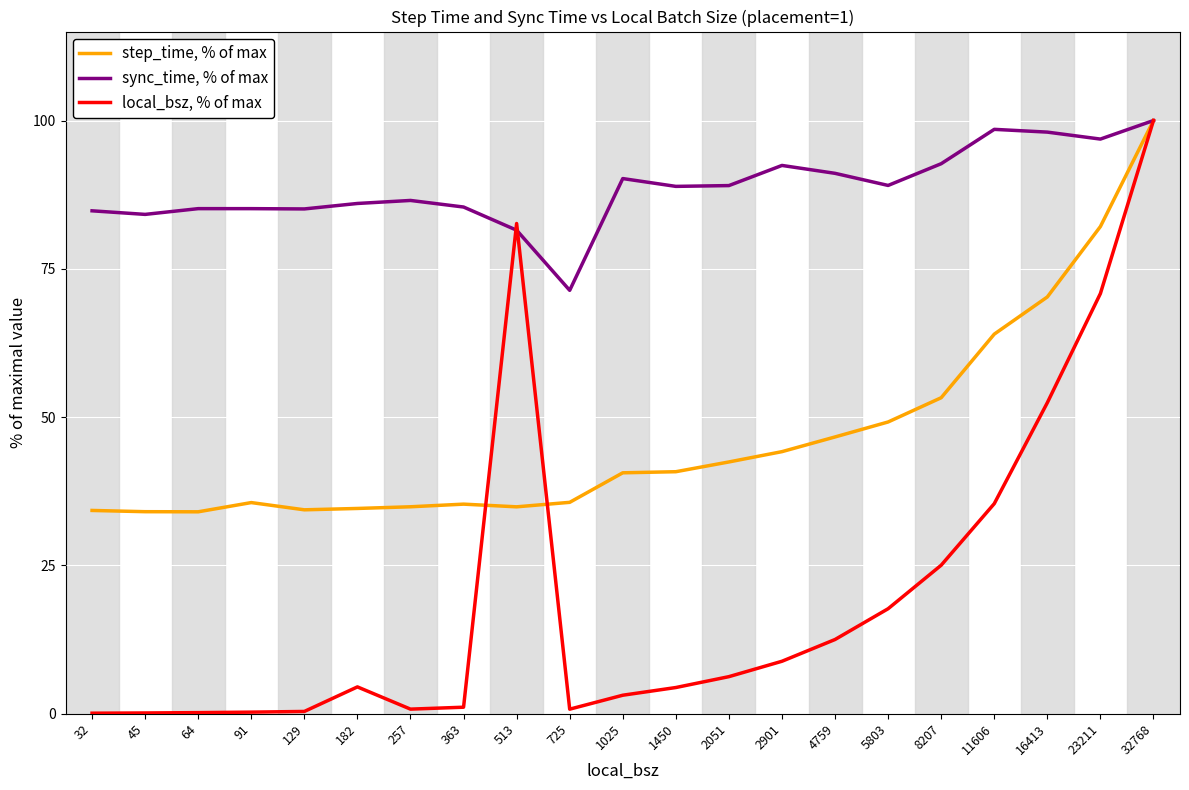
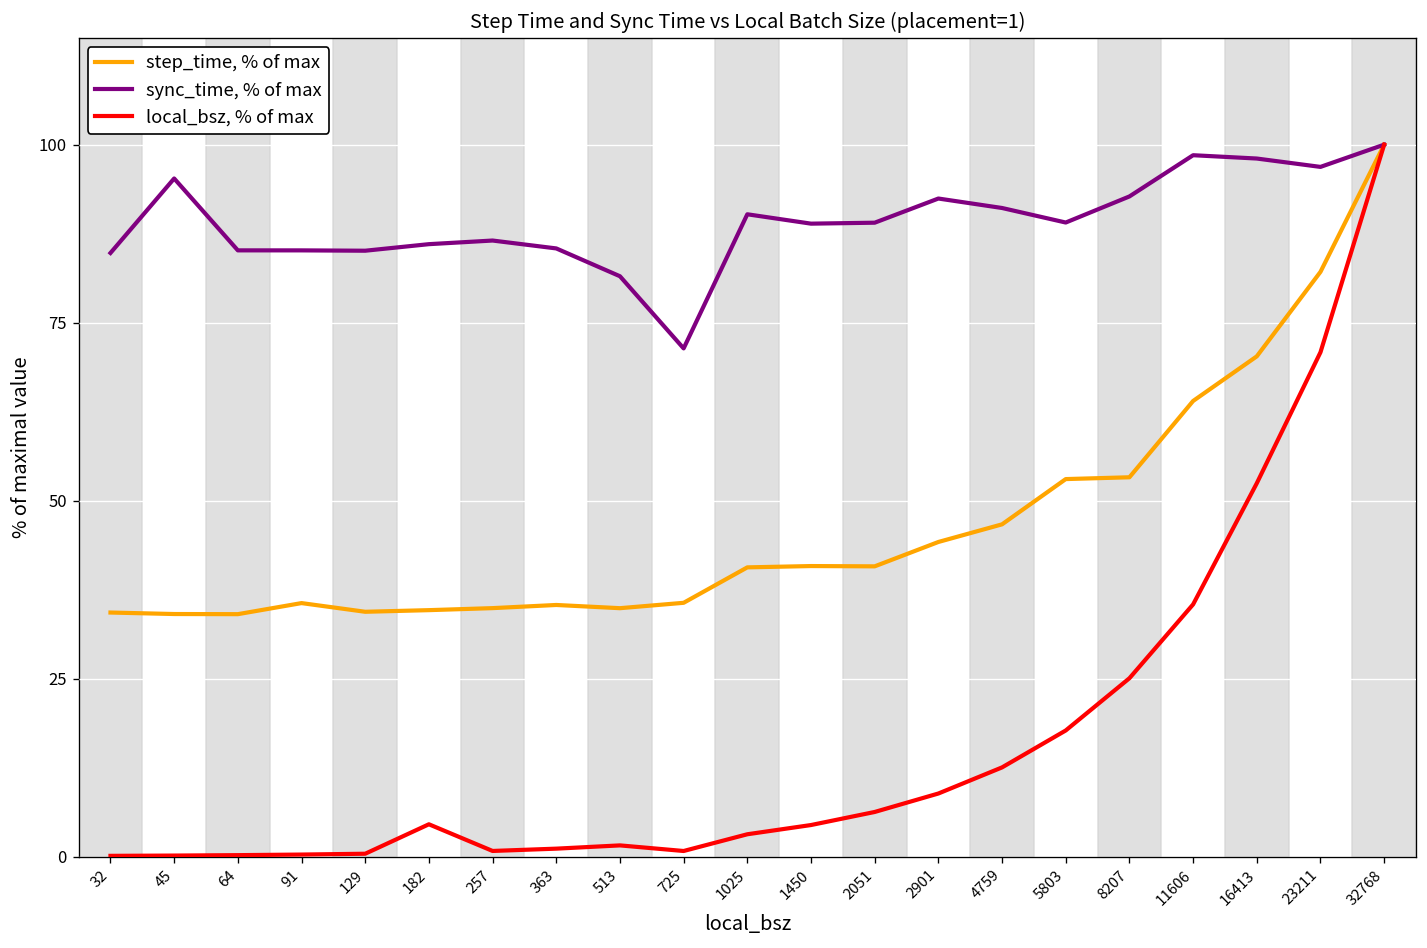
sync_time, % of max, 45: 84 -> 95
local_bsz, % of max, 513: 83 -> 2
step_time, % of max, 2051: 42 -> 41
step_time, % of max, 5803: 49 -> 53
